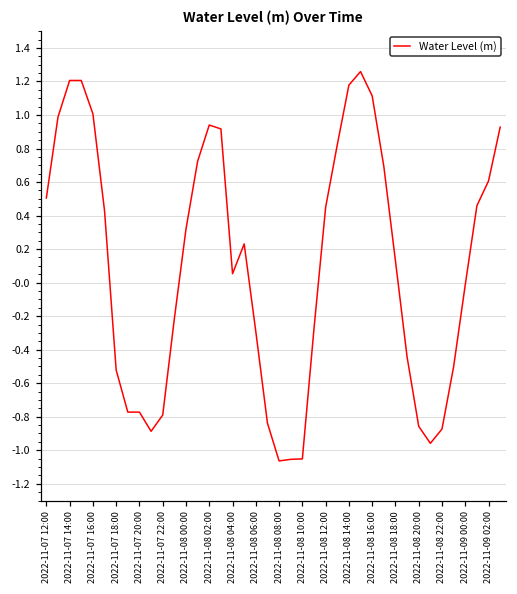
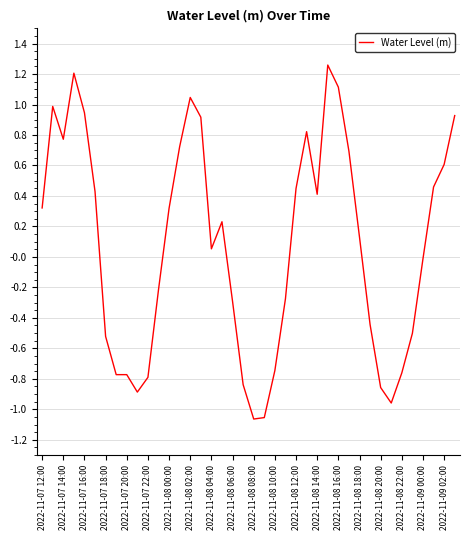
2022-11-07 12:00: 0.50 -> 0.32
2022-11-07 14:00: 1.21 -> 0.77
2022-11-07 16:00: 1.01 -> 0.95
2022-11-08 02:00: 0.94 -> 1.05
2022-11-08 10:00: -1.05 -> -0.75
2022-11-08 14:00: 1.18 -> 0.41
2022-11-08 22:00: -0.87 -> -0.76
